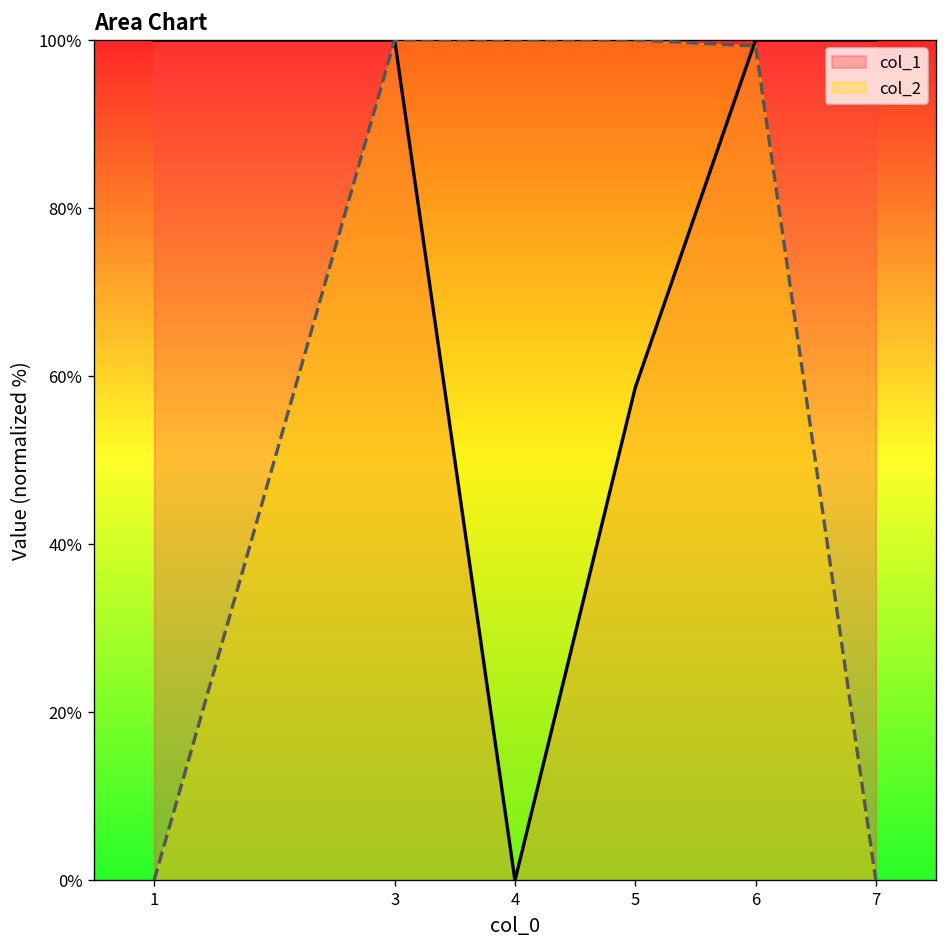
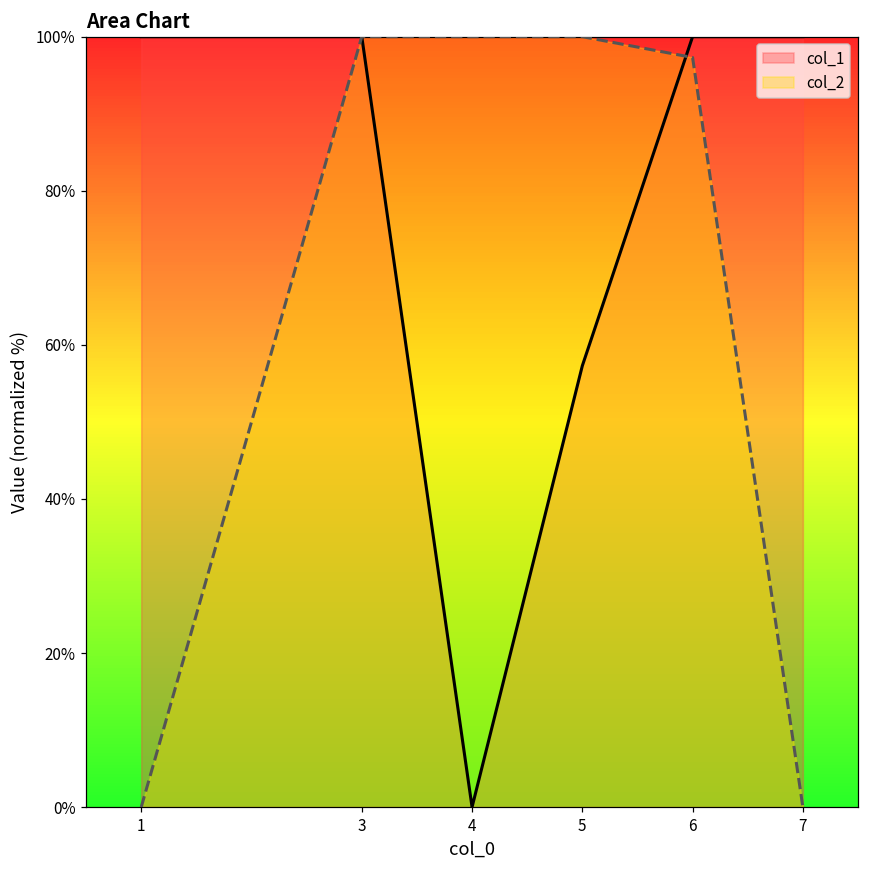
col_1, 5: 59% -> 57%
col_2, 6: 99% -> 97%
